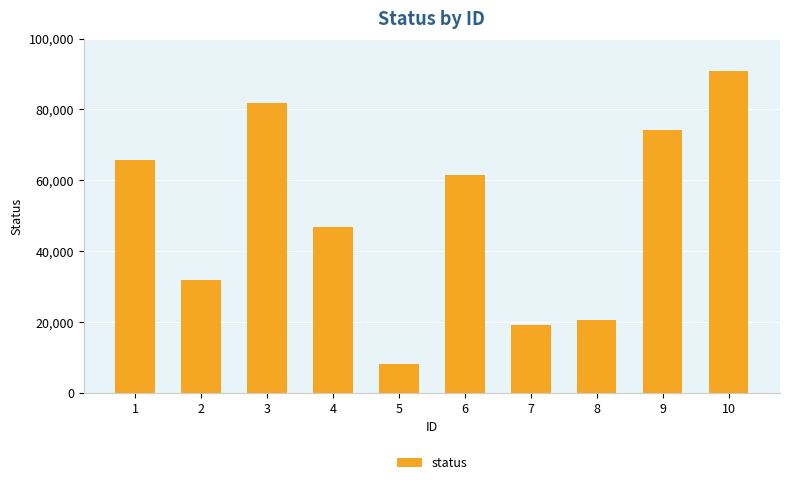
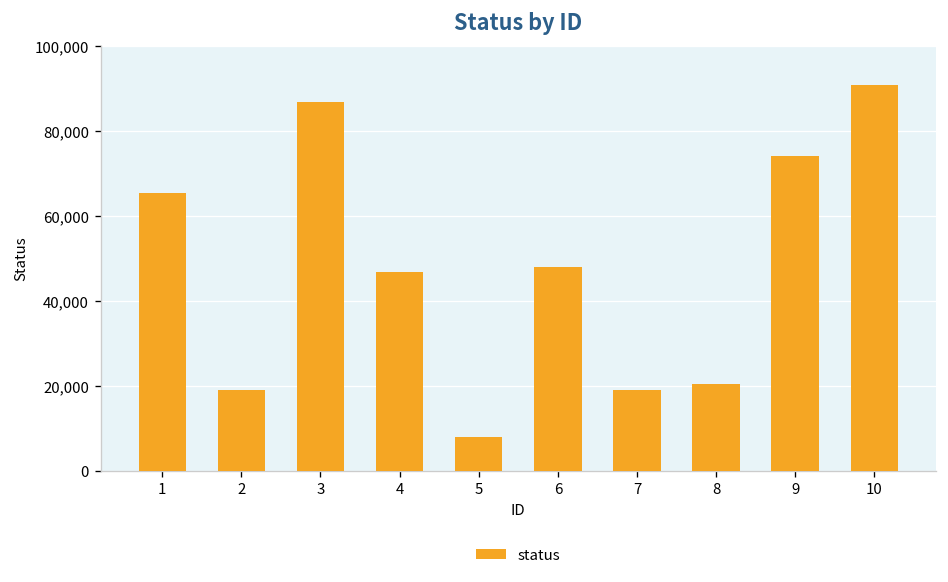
2: 32,000 -> 19,000
3: 82,000 -> 87,000
6: 61,000 -> 48,000
